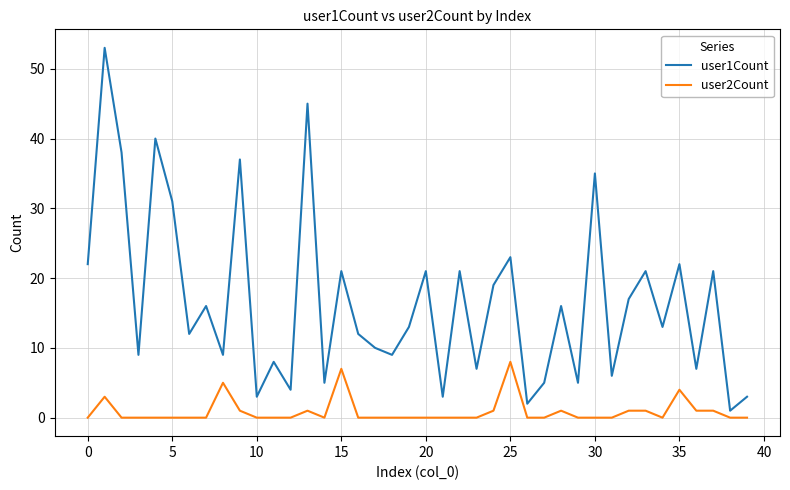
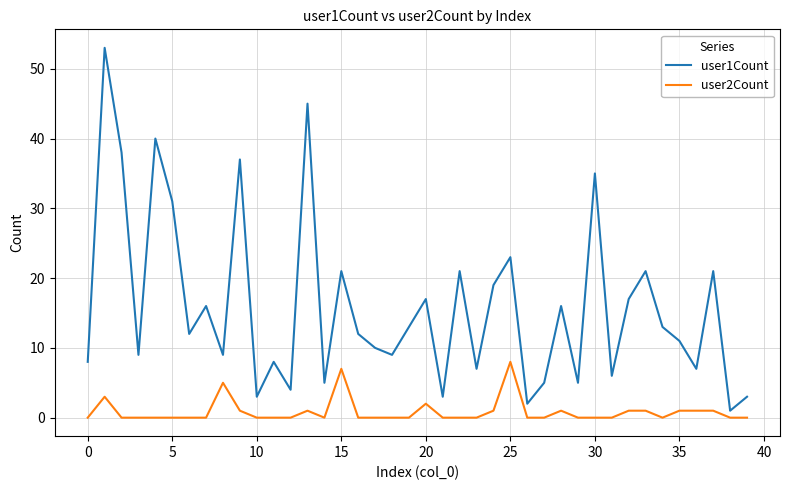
user1Count, 0: 22 -> 8
user1Count, 20: 21 -> 17
user2Count, 20: 0 -> 2
user1Count, 35: 22 -> 11
user2Count, 35: 4 -> 1
